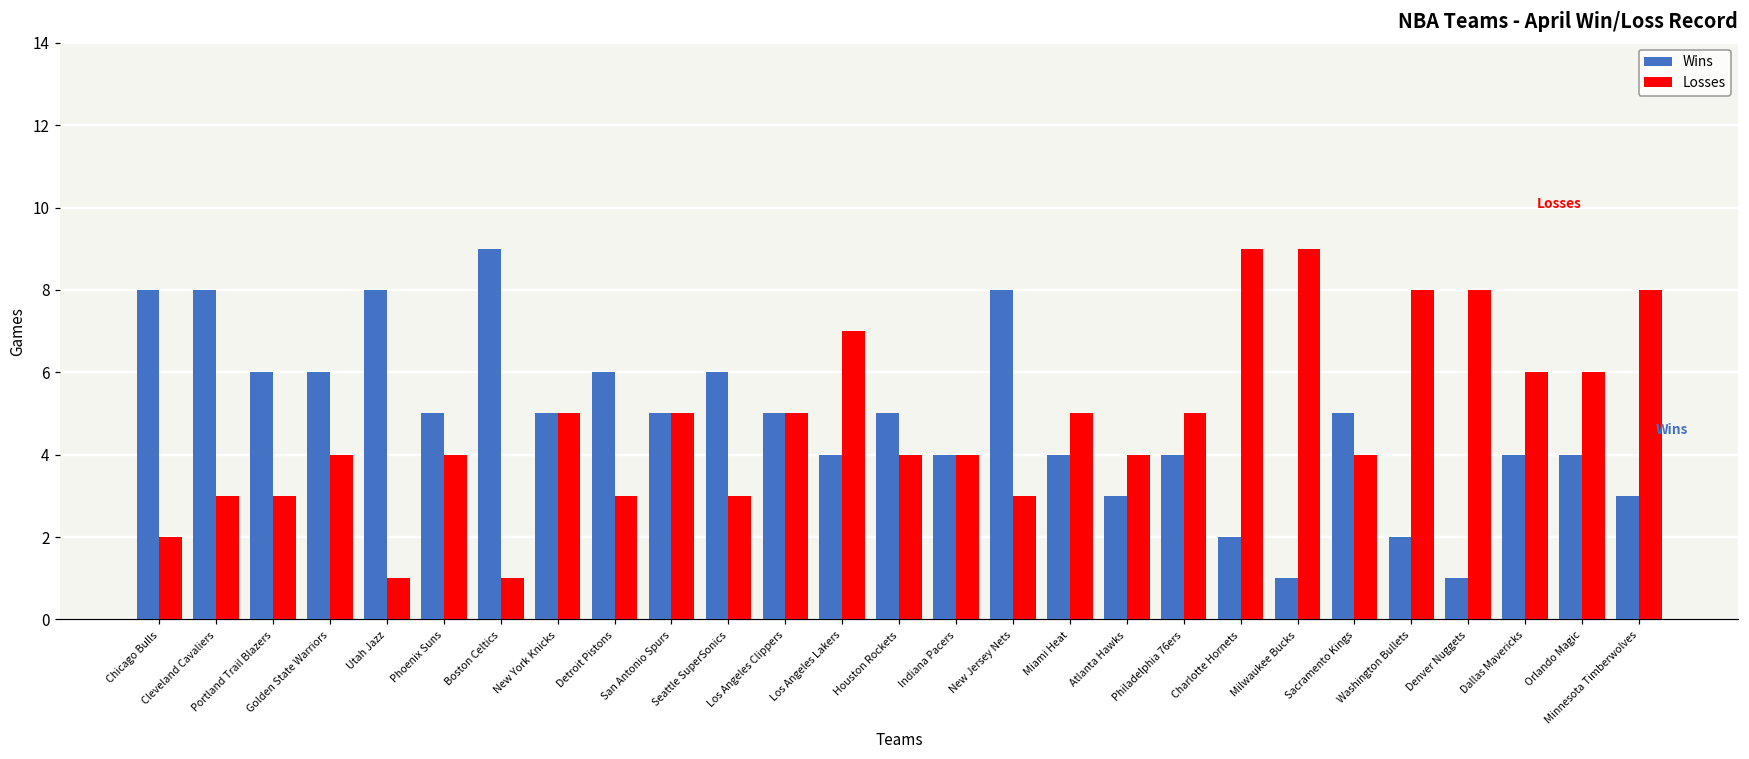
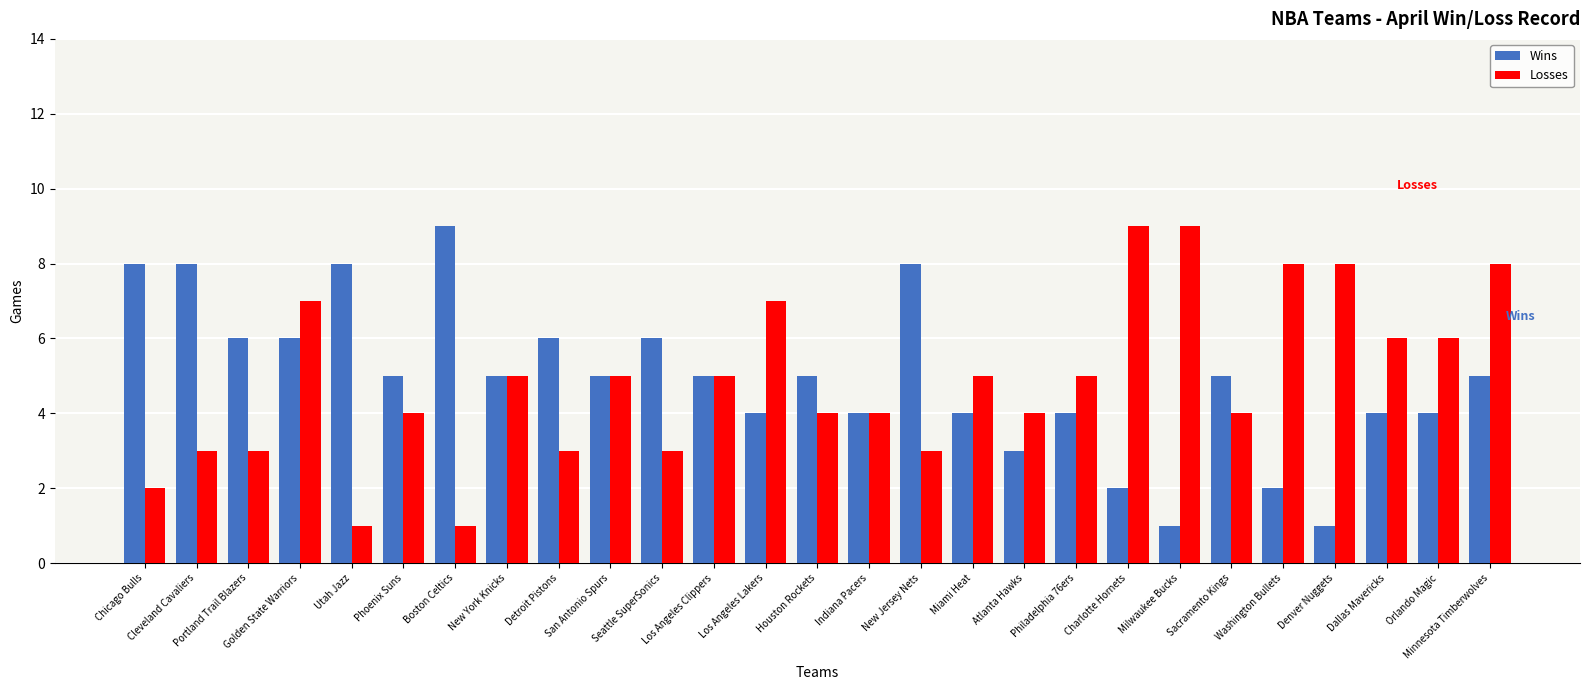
Losses, Golden State Warriors: 4 -> 7
Wins, Minnesota Timberwolves: 3 -> 5
